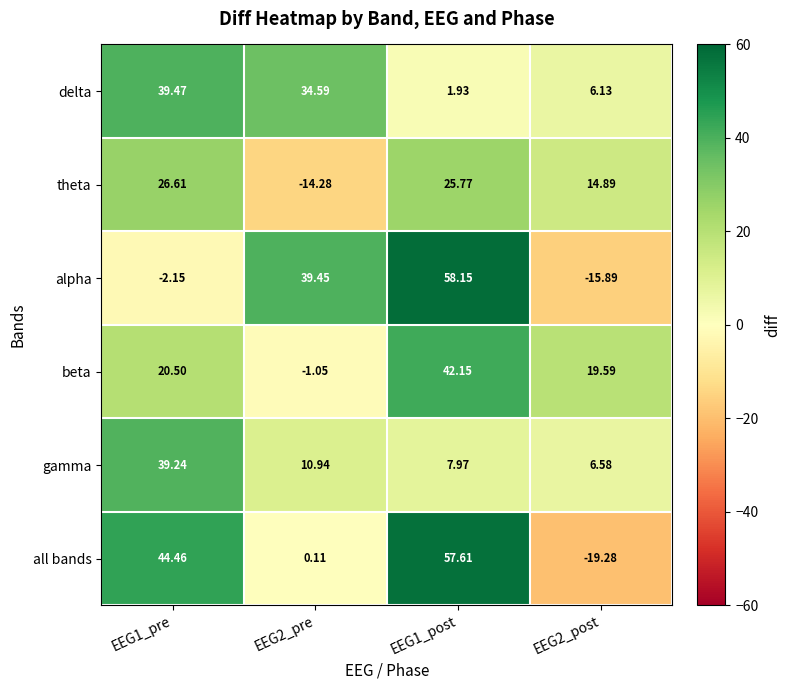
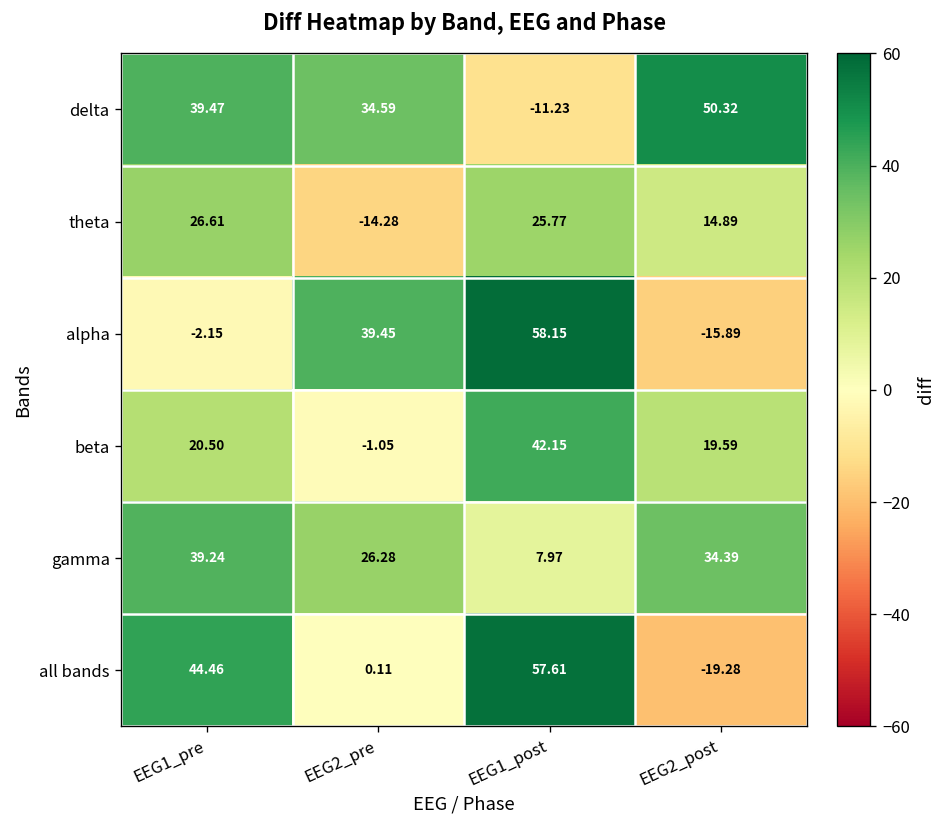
delta, EEG1_post: 1.93 -> -11.23
delta, EEG2_post: 6.13 -> 50.32
gamma, EEG2_pre: 10.94 -> 26.28
gamma, EEG2_post: 6.58 -> 34.39
